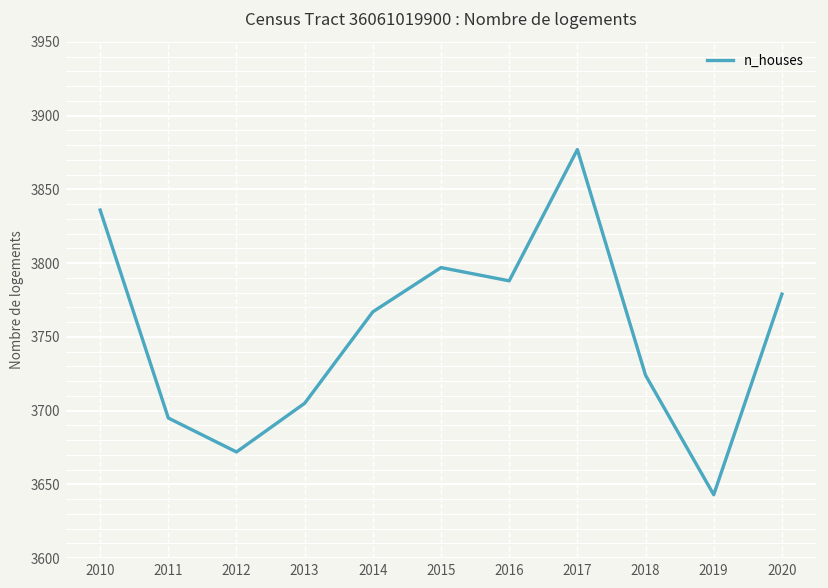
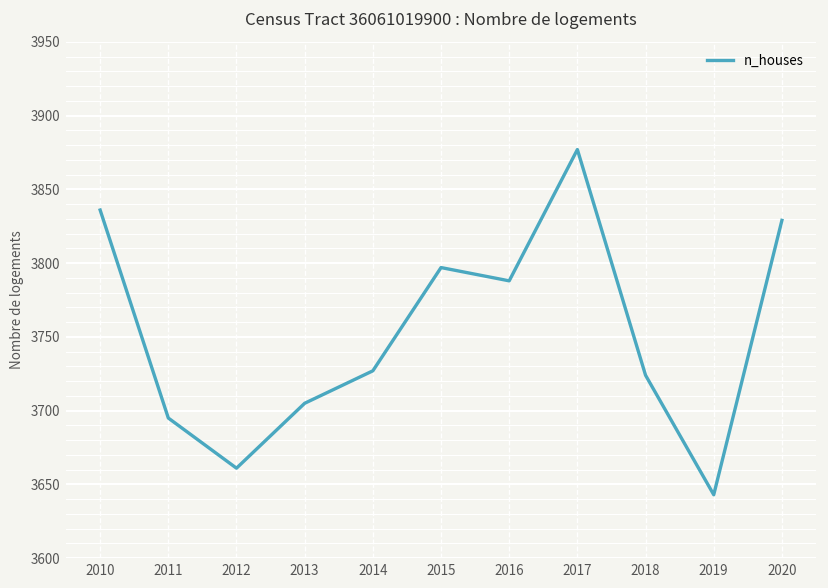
2012: 3672 -> 3661
2014: 3767 -> 3727
2020: 3779 -> 3829
